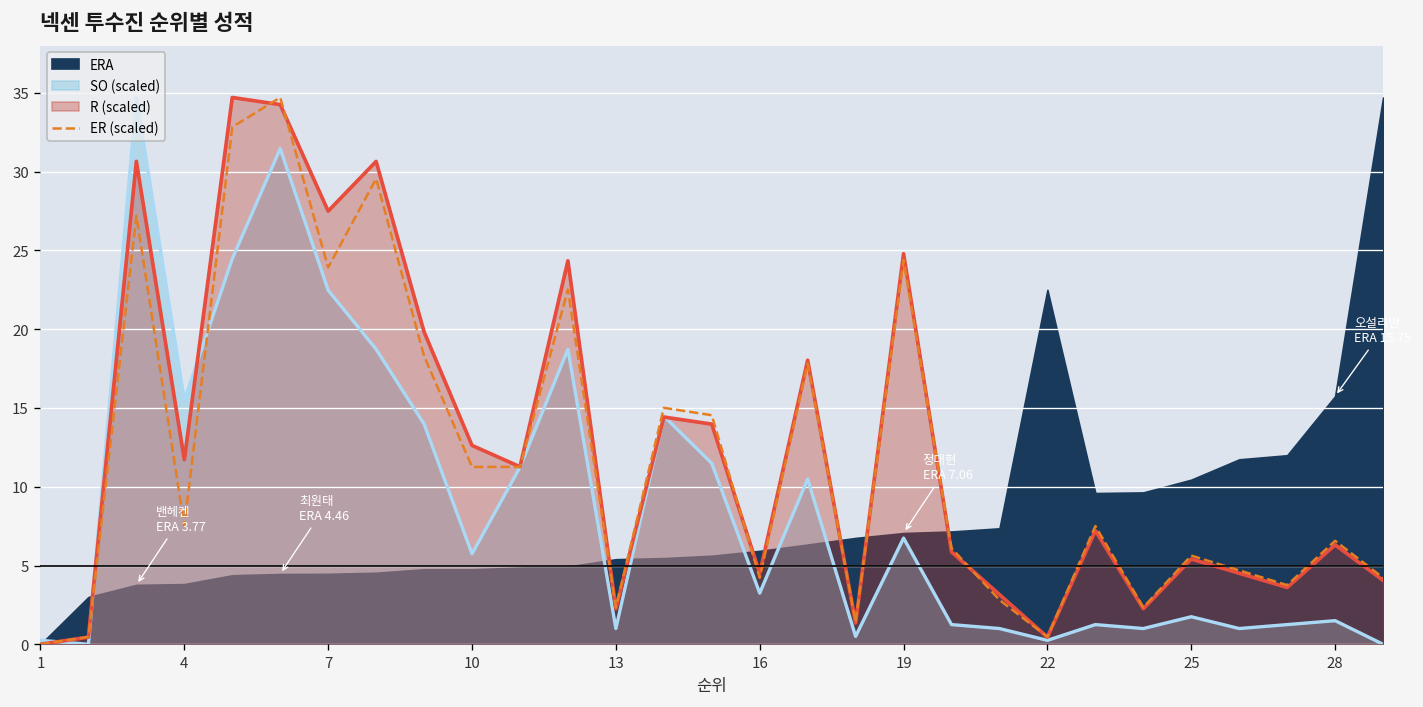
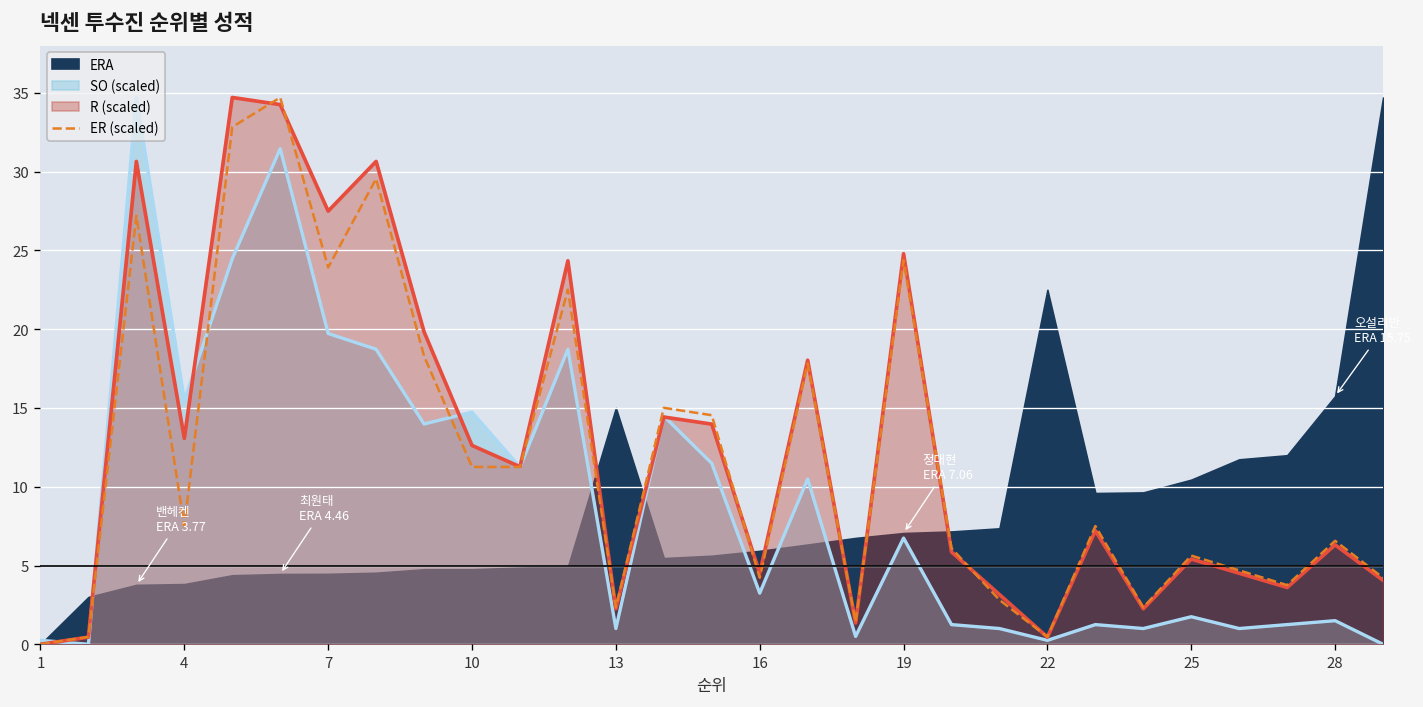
R (scaled), 4: 11.7 -> 13.1
SO (scaled), 7: 22.5 -> 19.7
SO (scaled), 10: 5.7 -> 14.7
ERA, 13: 5.4 -> 15.0
